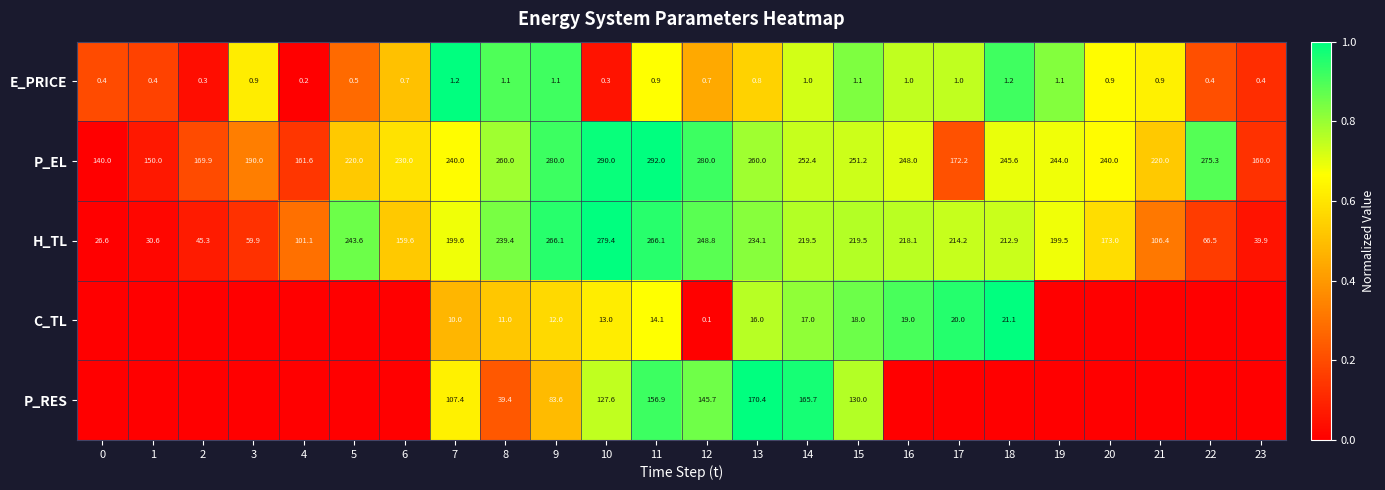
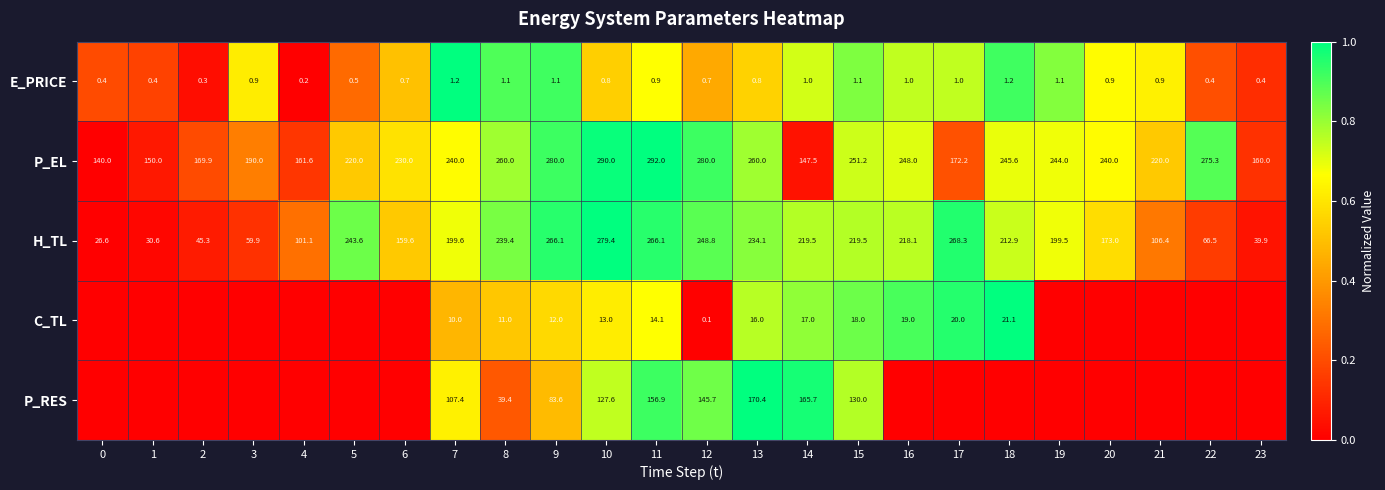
E_PRICE, 10: 0.3 -> 0.8
P_EL, 14: 252.4 -> 147.5
H_TL, 17: 214.2 -> 268.3
